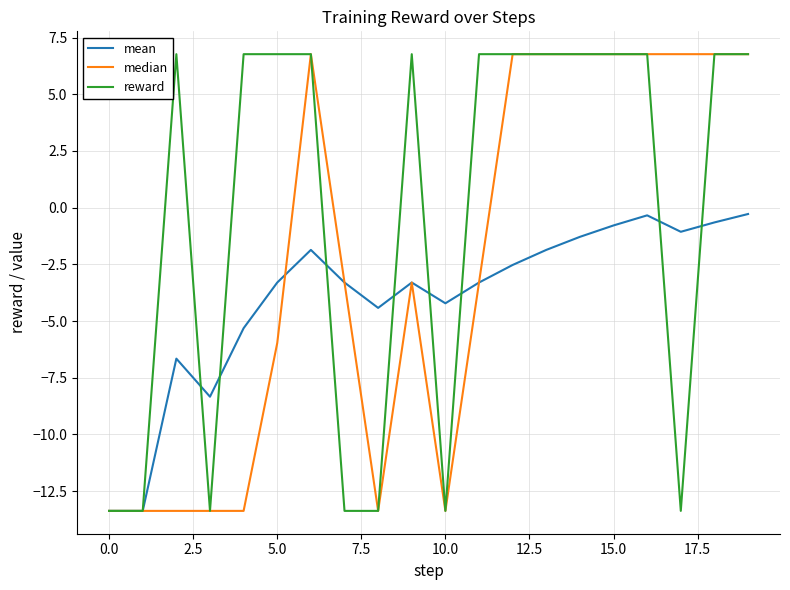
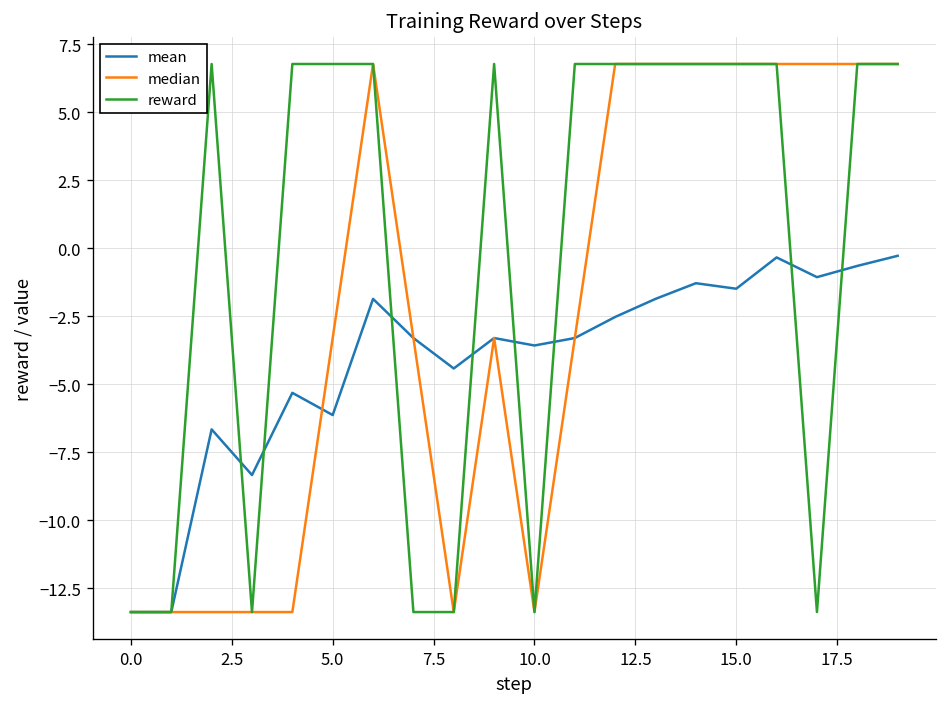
mean, 5.0: -3.3 -> -6.1
median, 5.0: -6.0 -> -3.3
mean, 10.0: -4.2 -> -3.6
mean, 15.0: -0.8 -> -1.5
